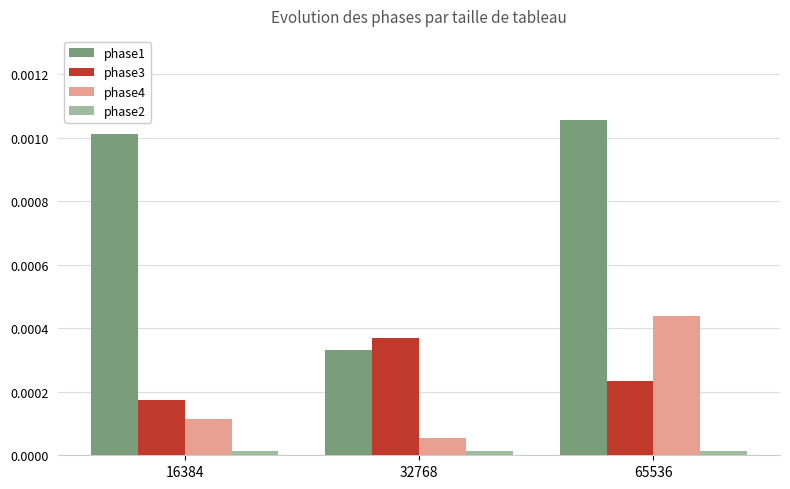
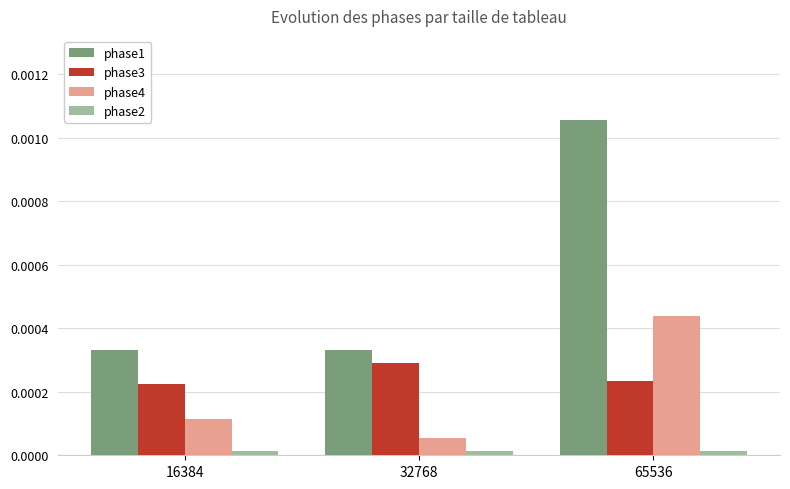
phase1, 16384: 0.00101 -> 0.00033
phase3, 16384: 0.00017 -> 0.00022
phase3, 32768: 0.00037 -> 0.00029
